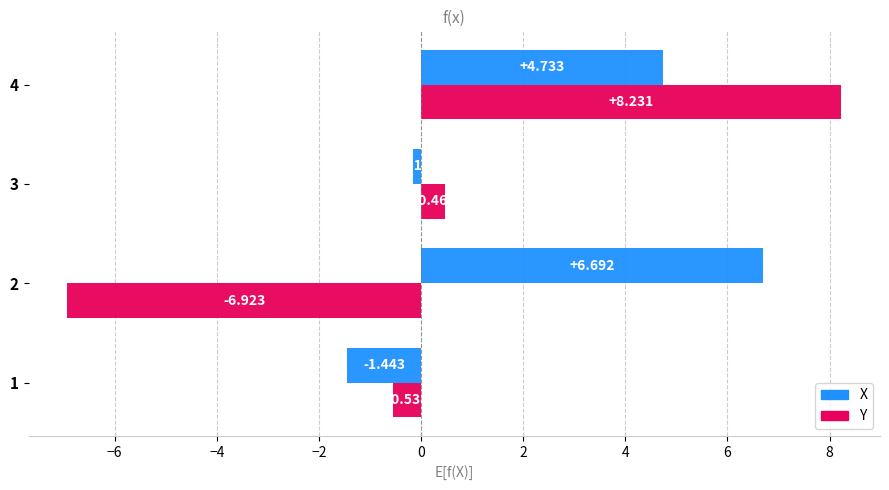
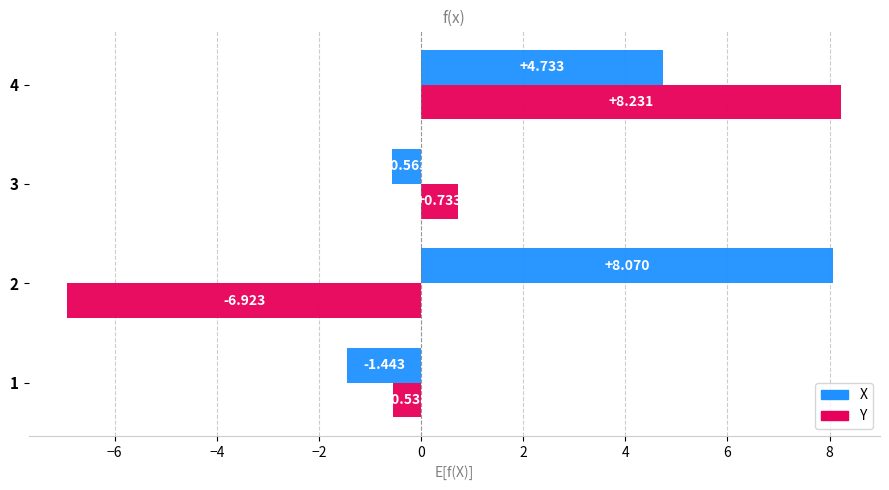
X, 3: -0.2 -> -0.6
Y, 3: 0.5 -> 0.7
X, 2: +6.692 -> +8.070
